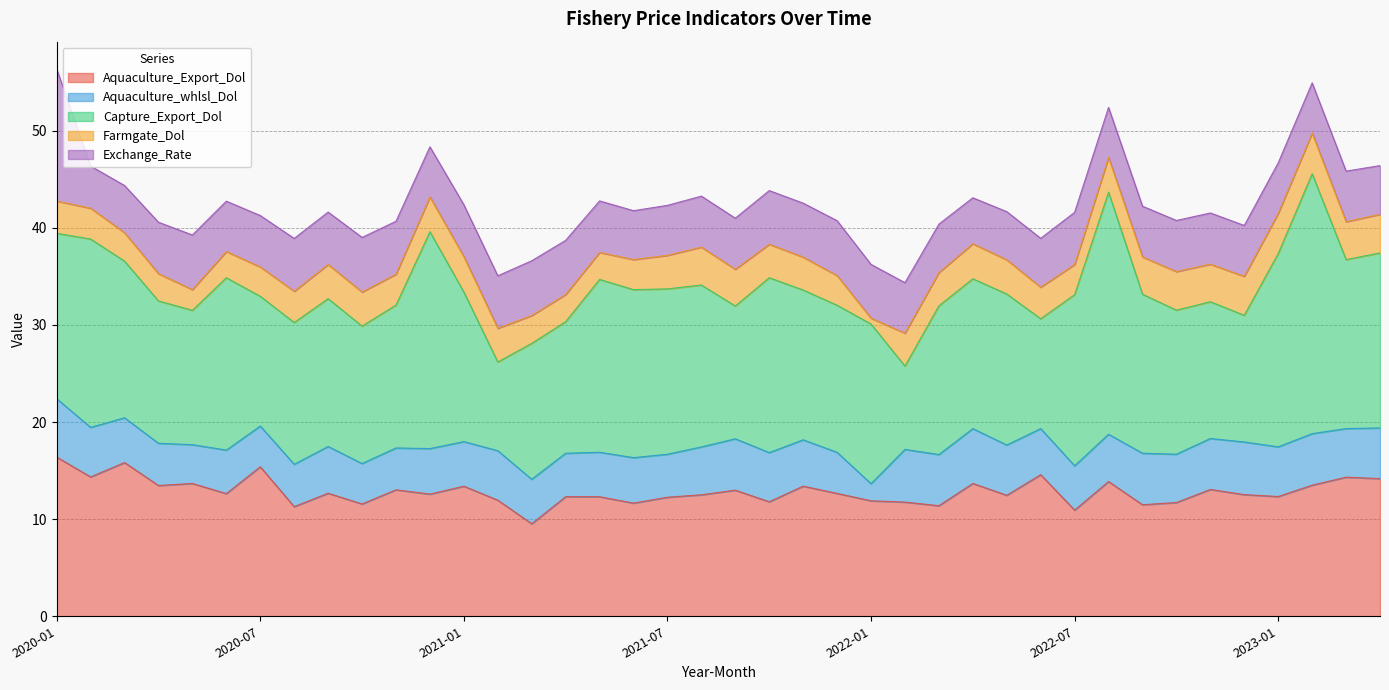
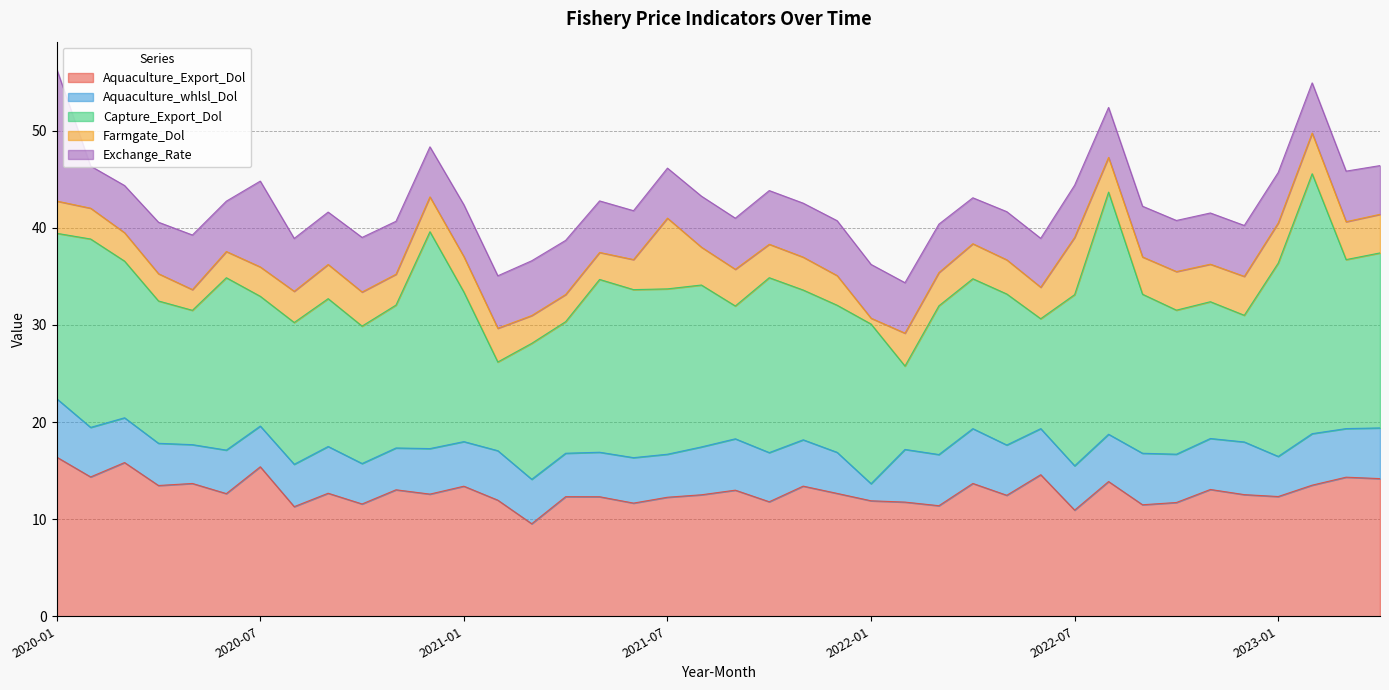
Exchange_Rate, 2020-07: 5 -> 9
Farmgate_Dol, 2021-07: 3 -> 7
Farmgate_Dol, 2022-07: 3 -> 6
Aquaculture_whlsl_Dol, 2023-01: 5 -> 4
